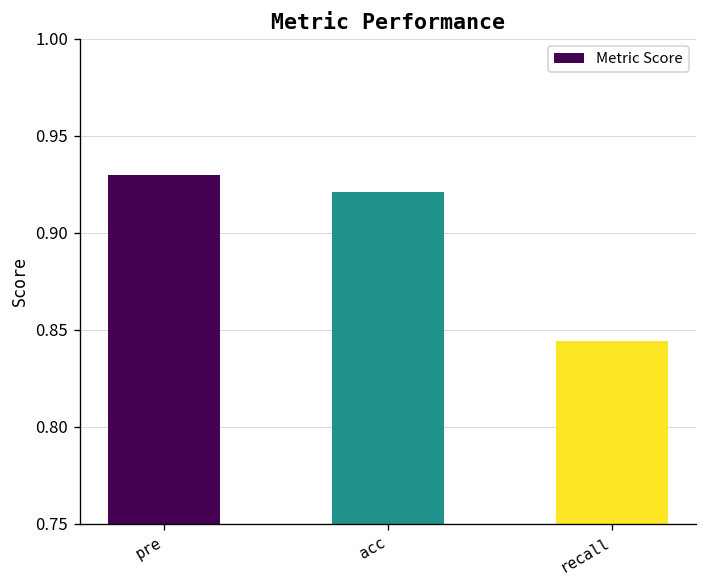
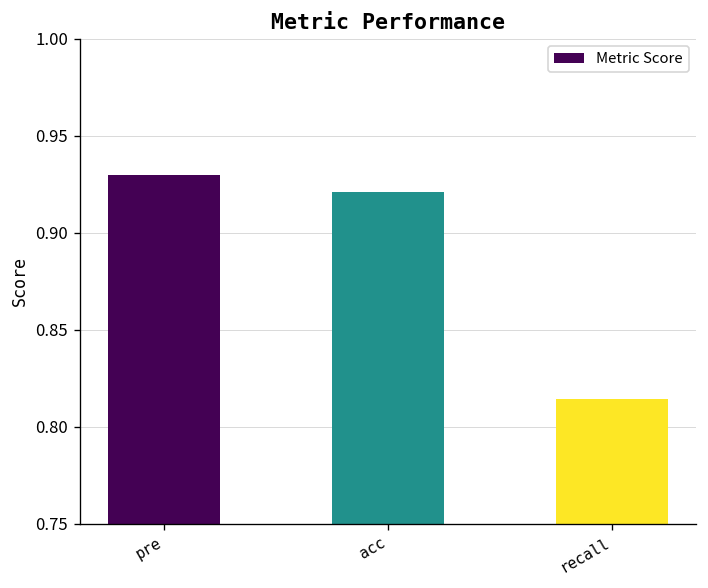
recall: 0.844 -> 0.814
